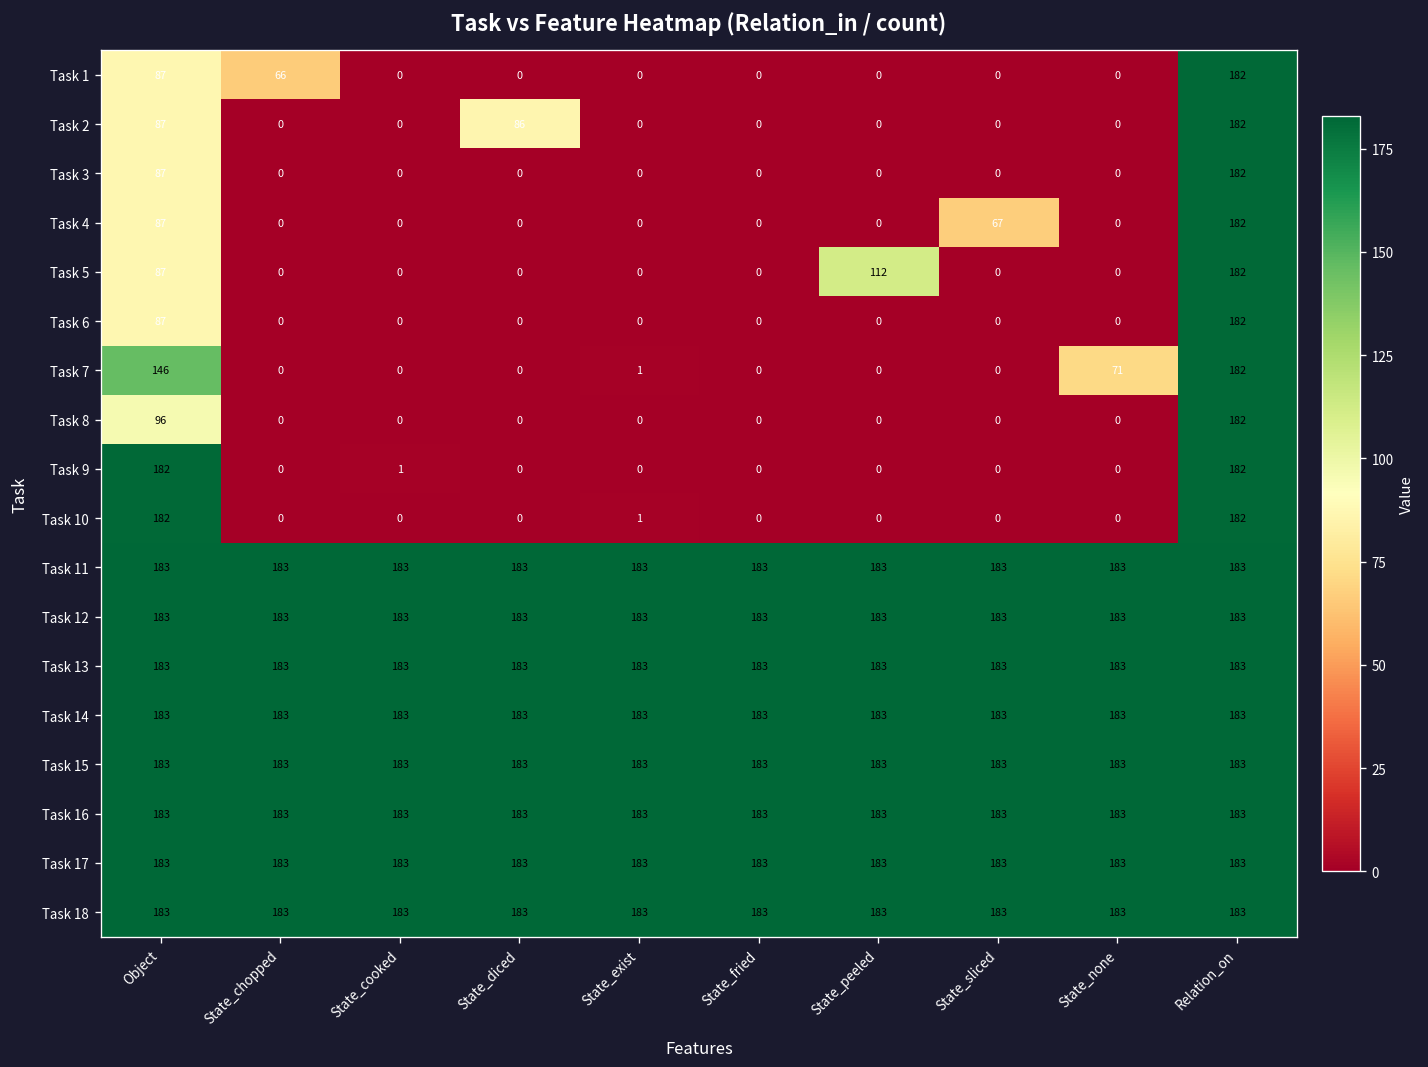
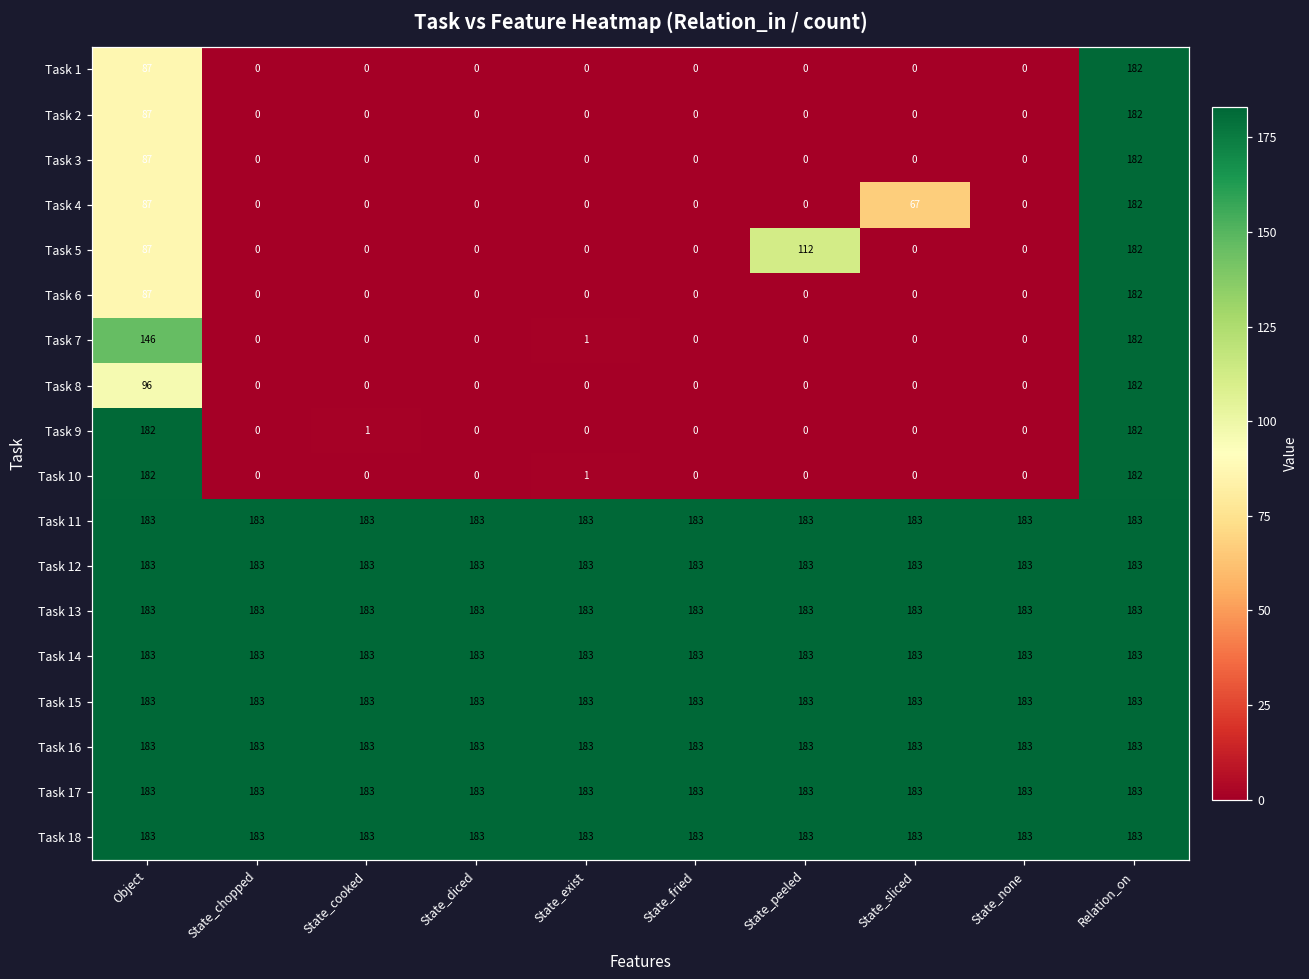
Task 1, State_chopped: 66 -> 0
Task 2, State_diced: 86 -> 0
Task 7, State_none: 71 -> 0
